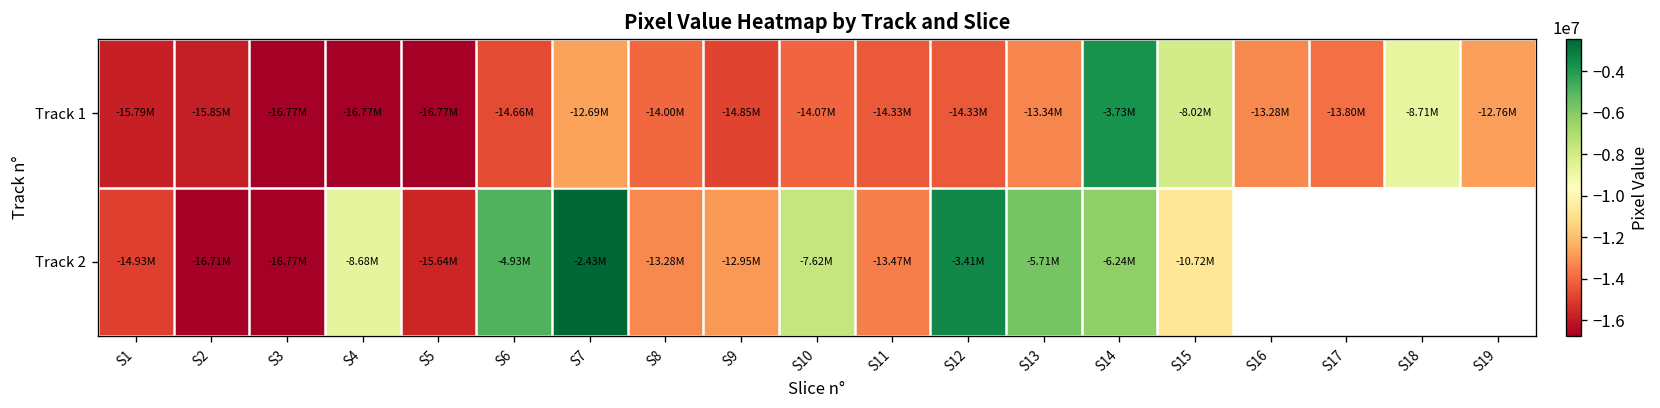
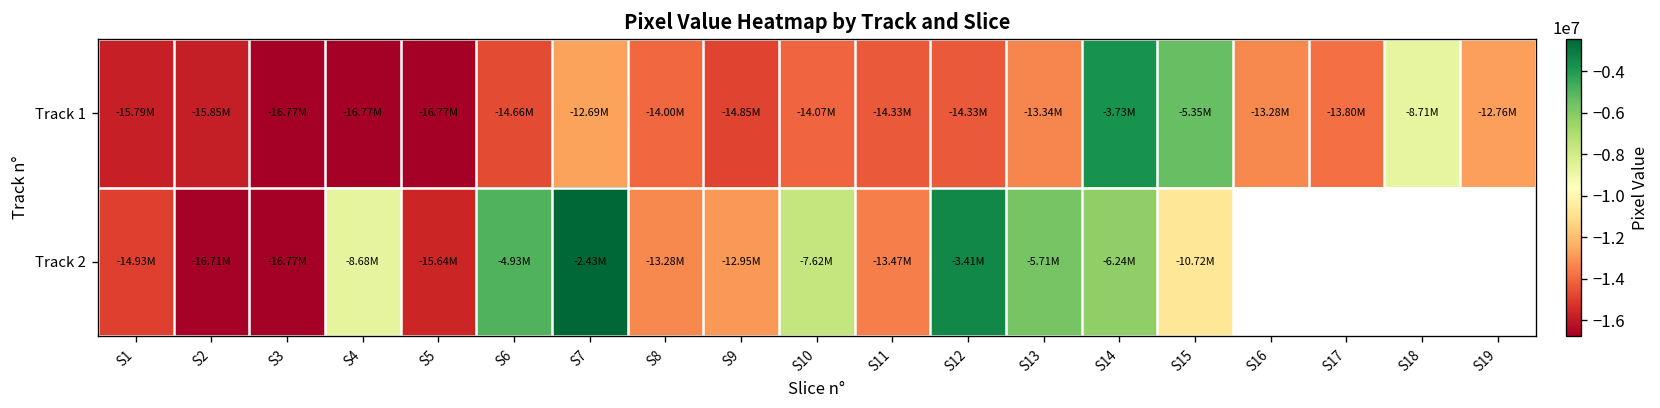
Track 1, S15: -8.02M -> -5.35M
